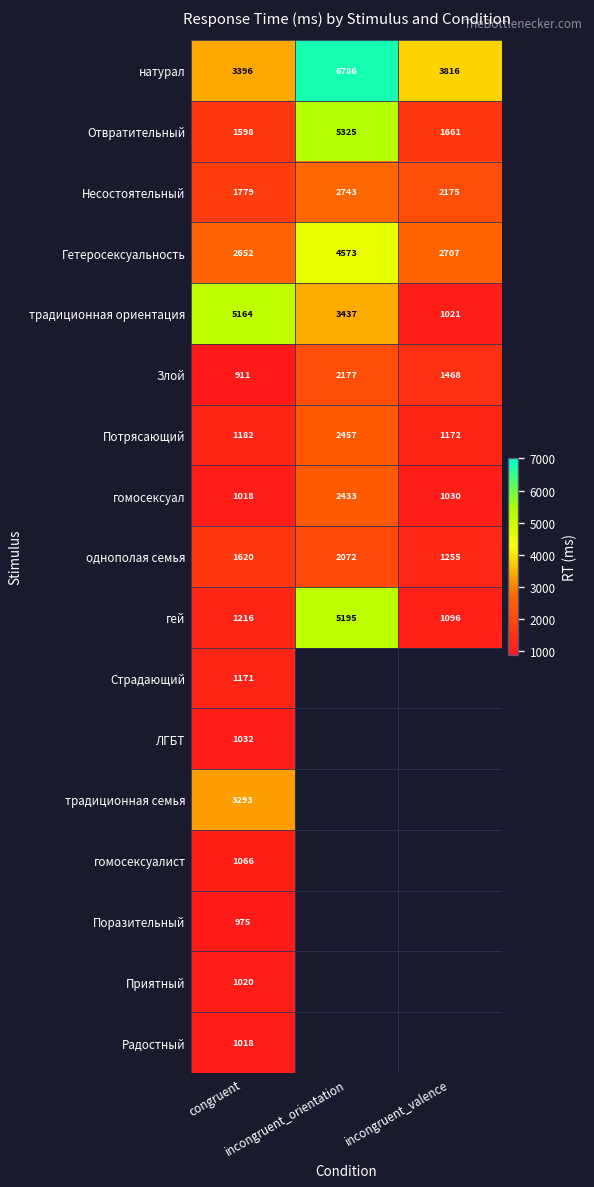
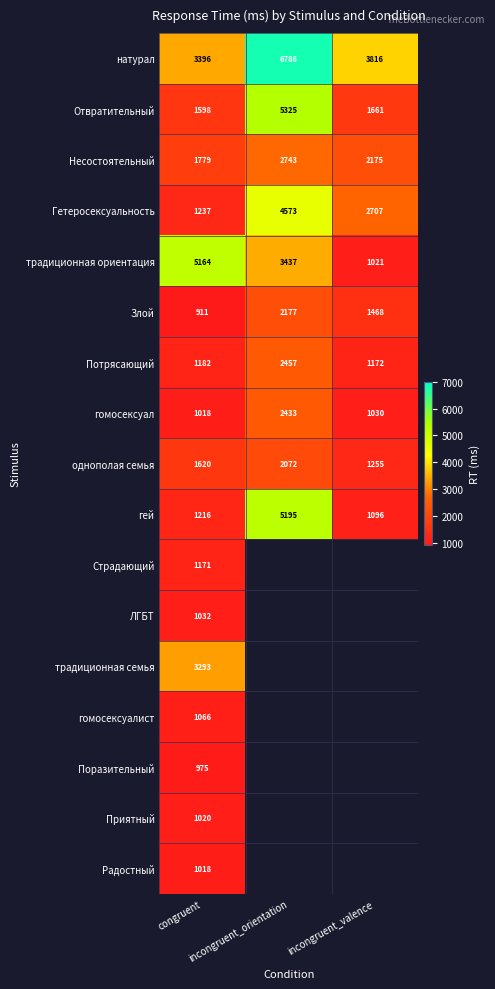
Гетеросексуальность, congruent: 2652 -> 1237
